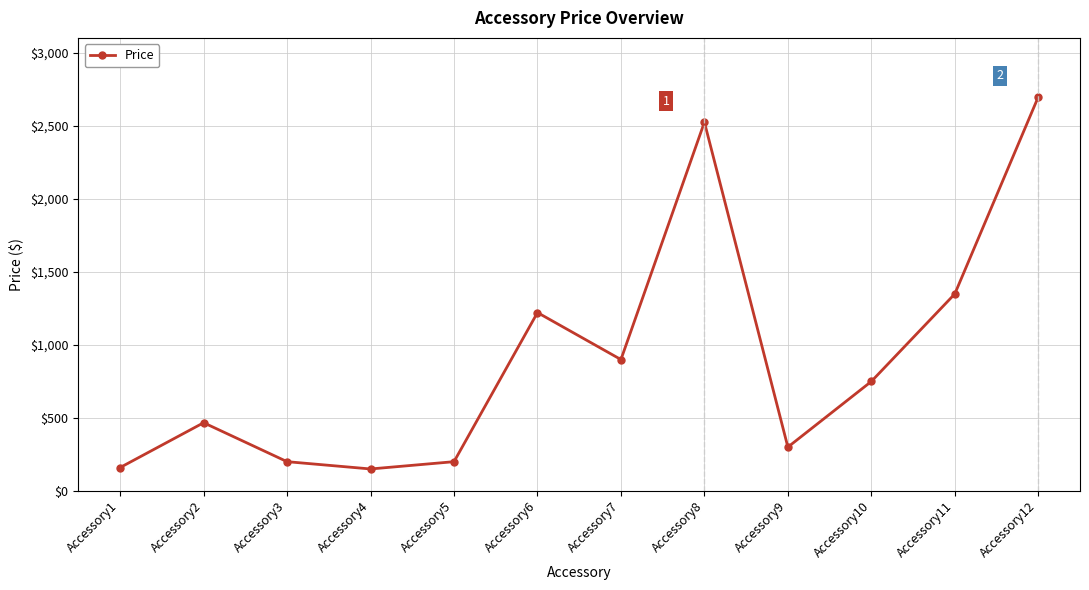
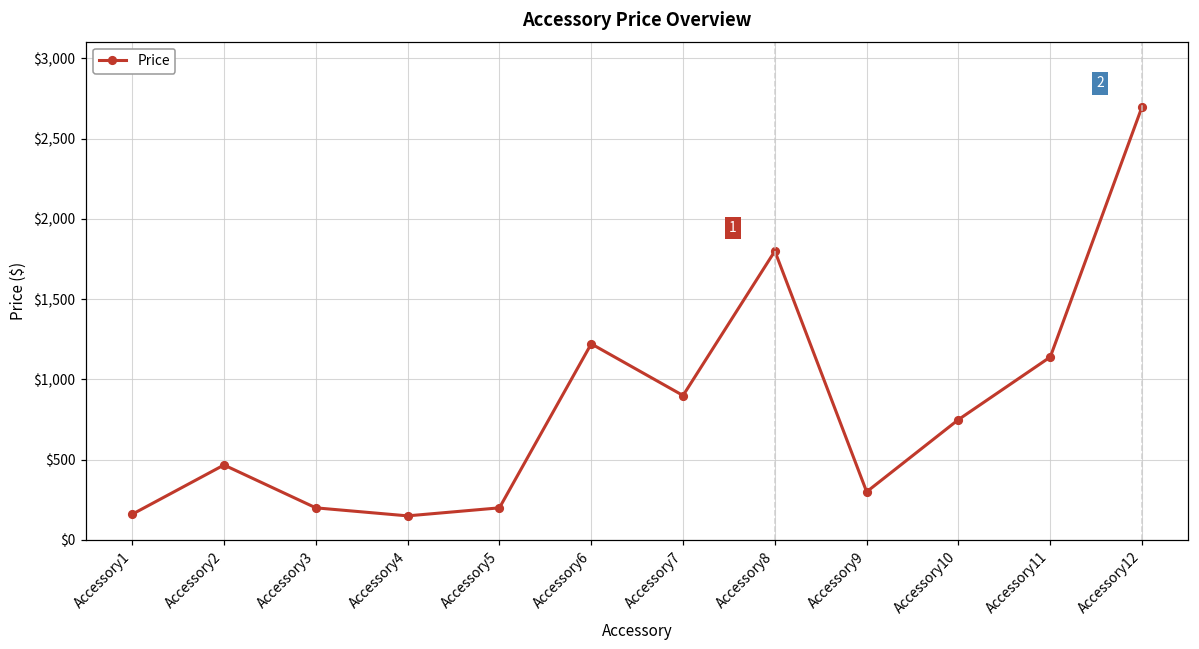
Accessory8: $2,530 -> $1,800
Accessory11: $1,350 -> $1,140
